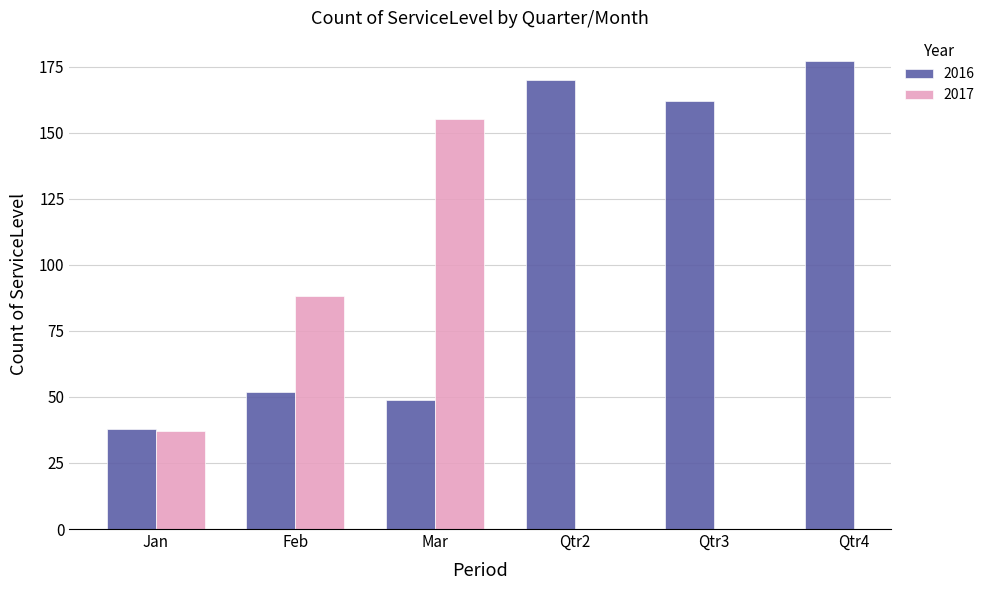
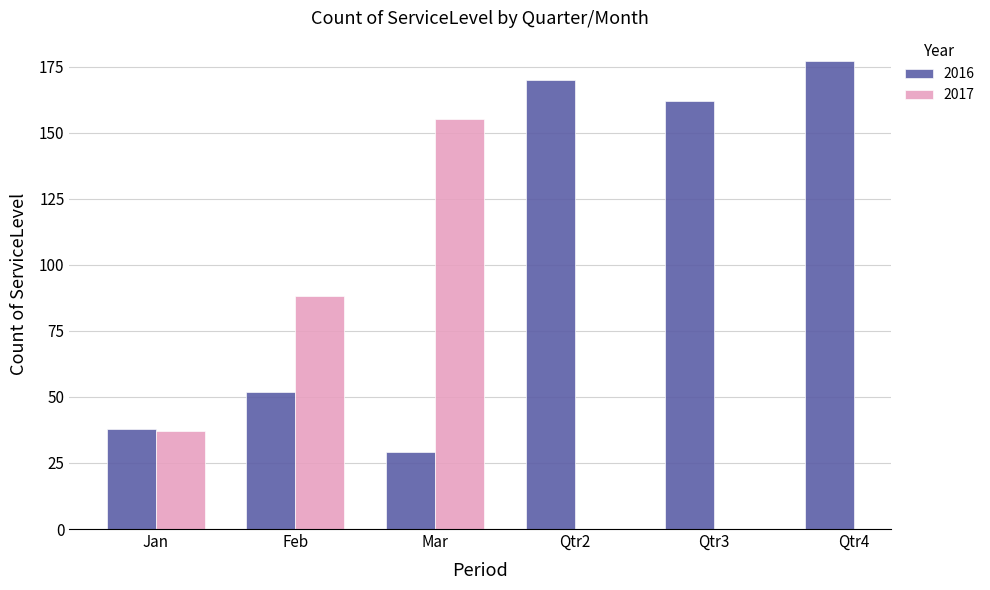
2016, Mar: 49 -> 29
